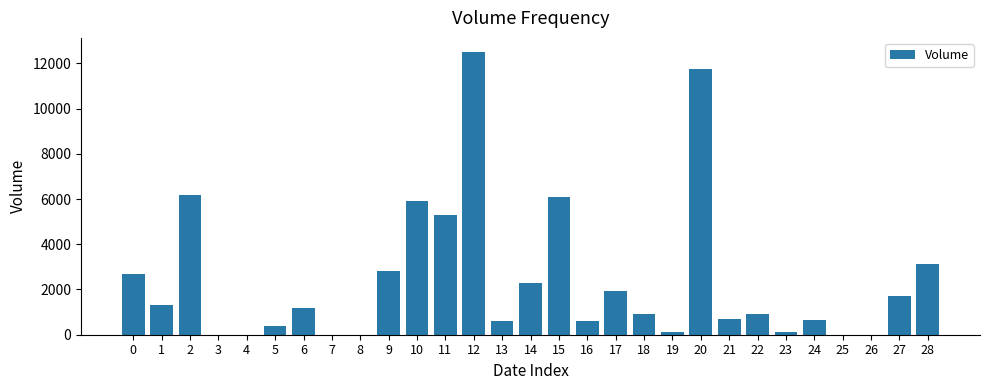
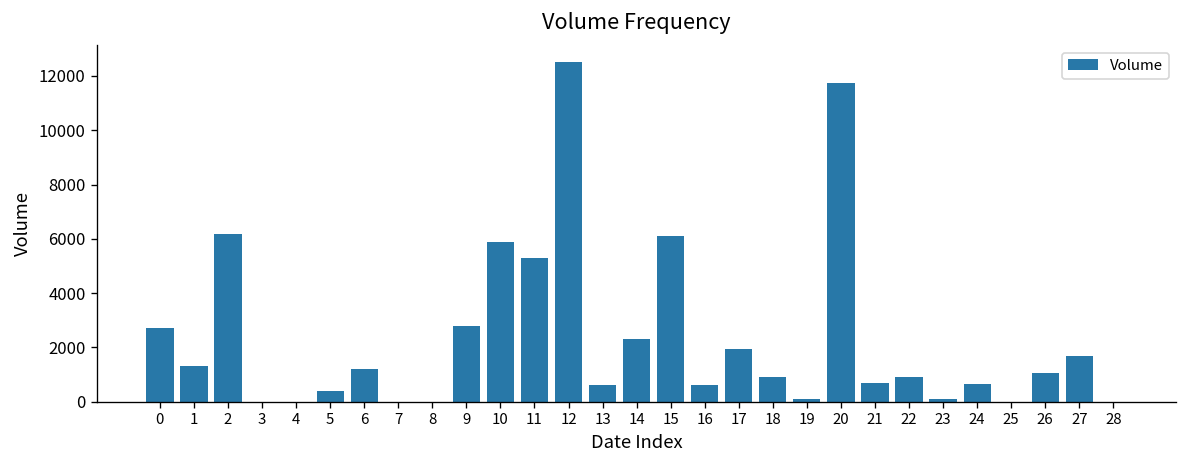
26: 0 -> 1000
28: 3100 -> 0
